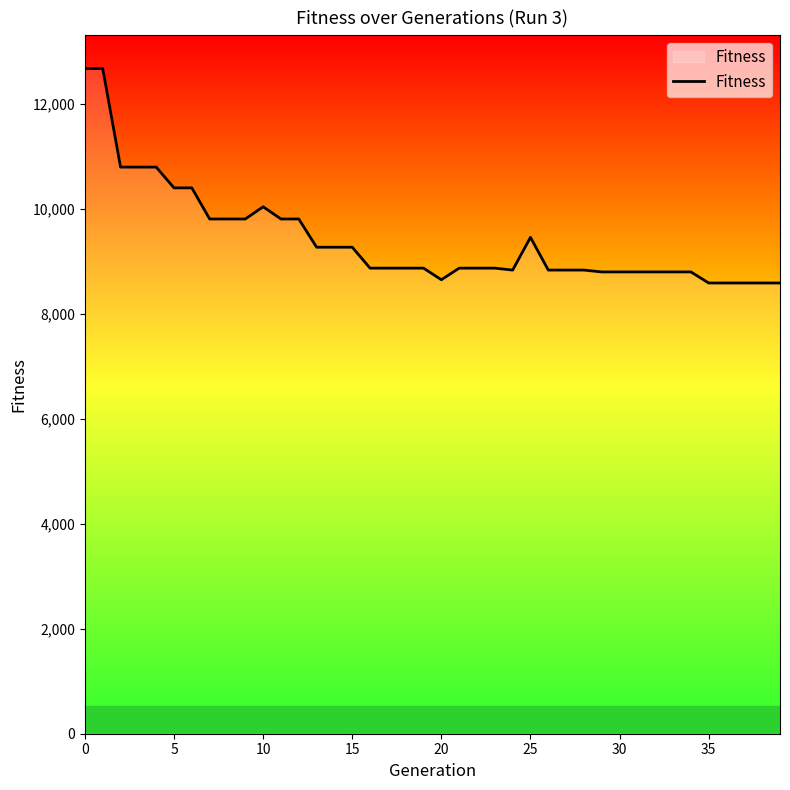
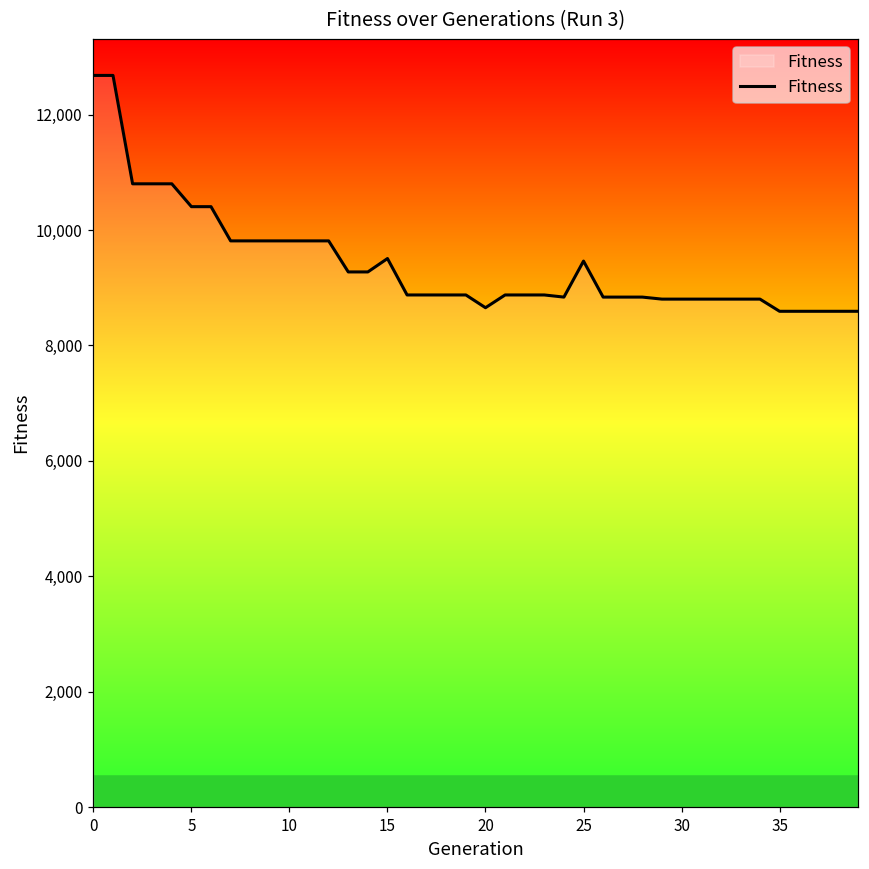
10: 10,000 -> 9,800
15: 9,300 -> 9,500
